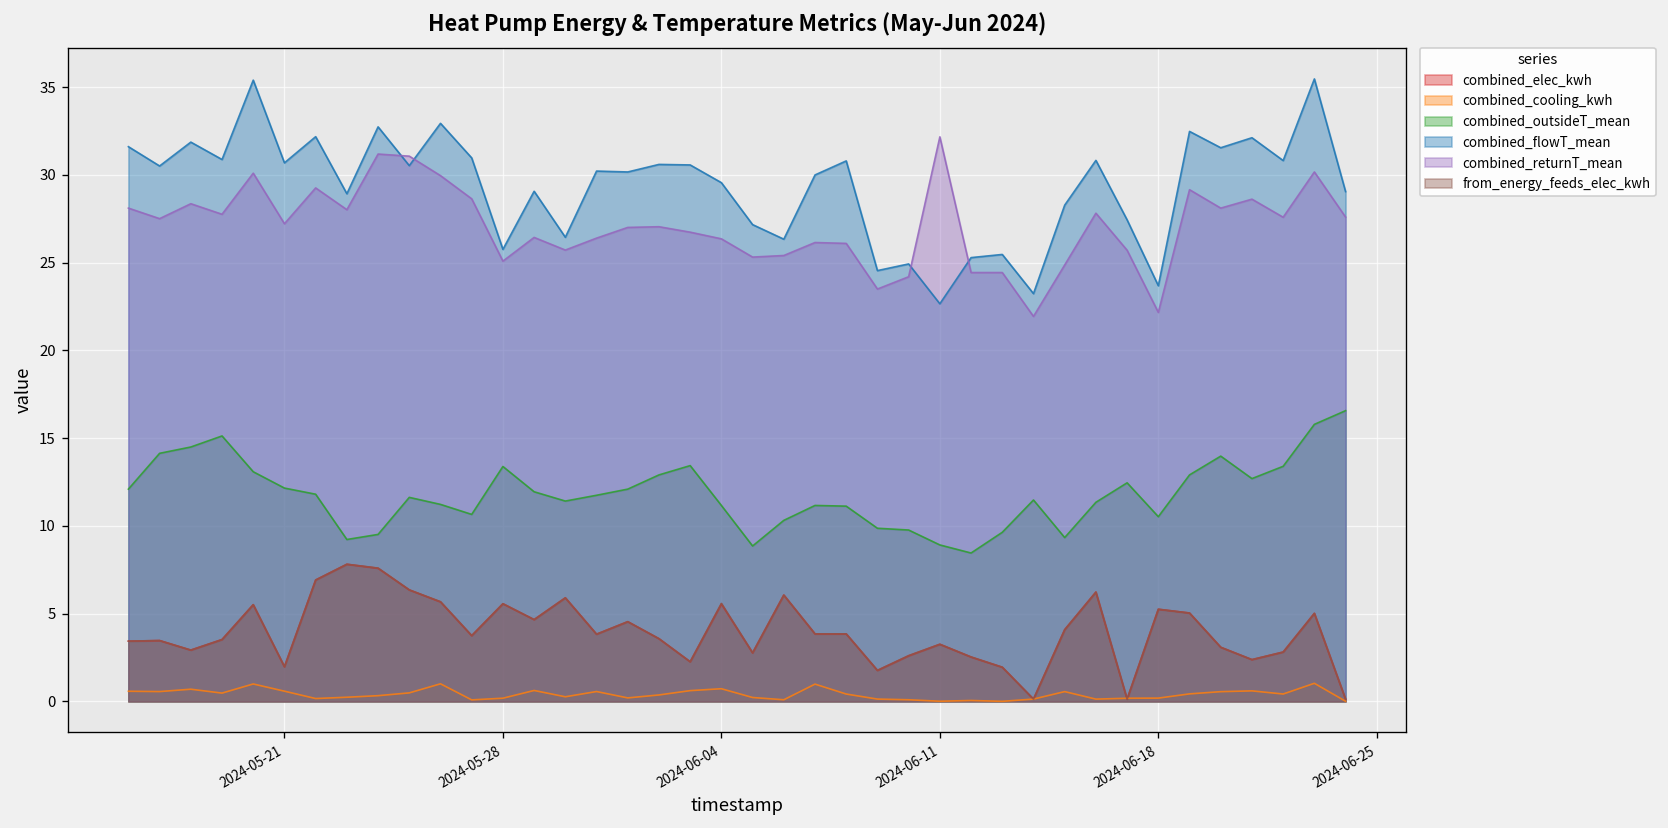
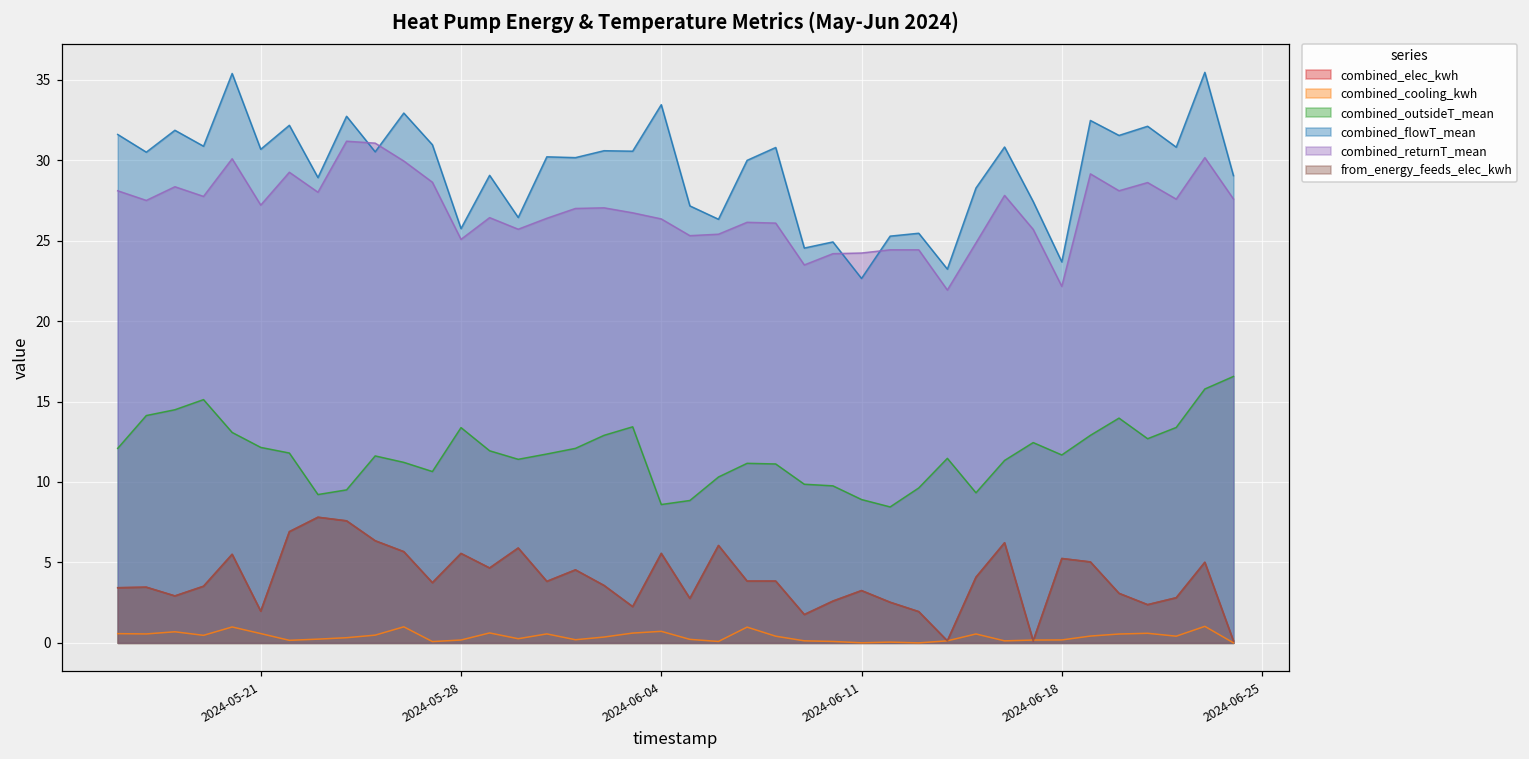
combined_outsideT_mean, 2024-06-04: 11.2 -> 8.6
combined_flowT_mean, 2024-06-04: 29.6 -> 33.5
combined_returnT_mean, 2024-06-11: 32.2 -> 24.2
combined_outsideT_mean, 2024-06-18: 10.5 -> 11.7
